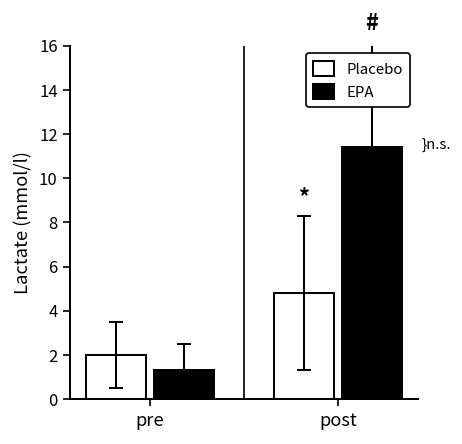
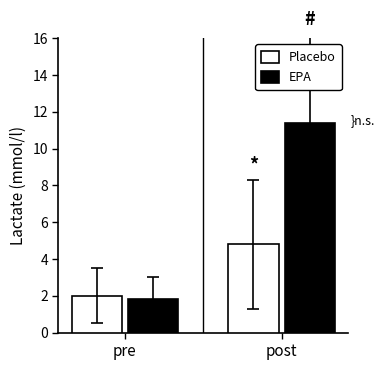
EPA, pre: 1.3 -> 1.8
